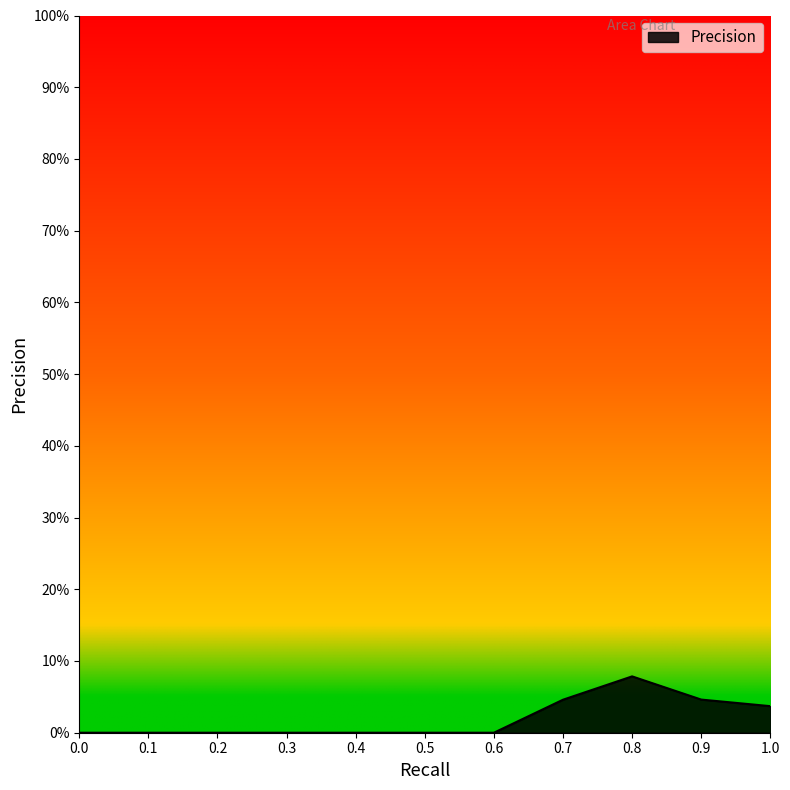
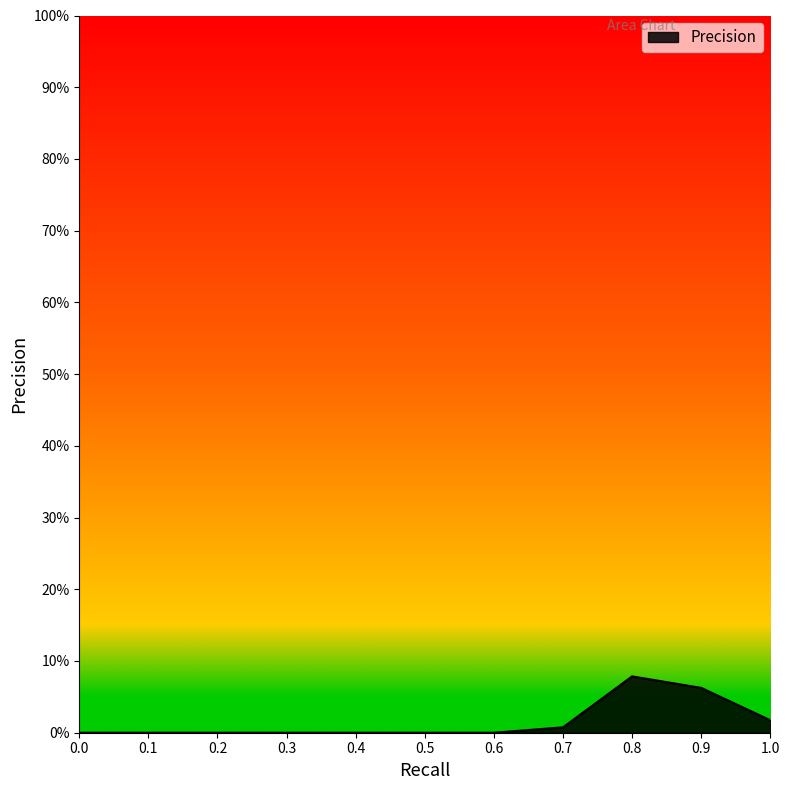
0.7: 5% -> 1%
0.9: 5% -> 6%
1.0: 4% -> 2%
